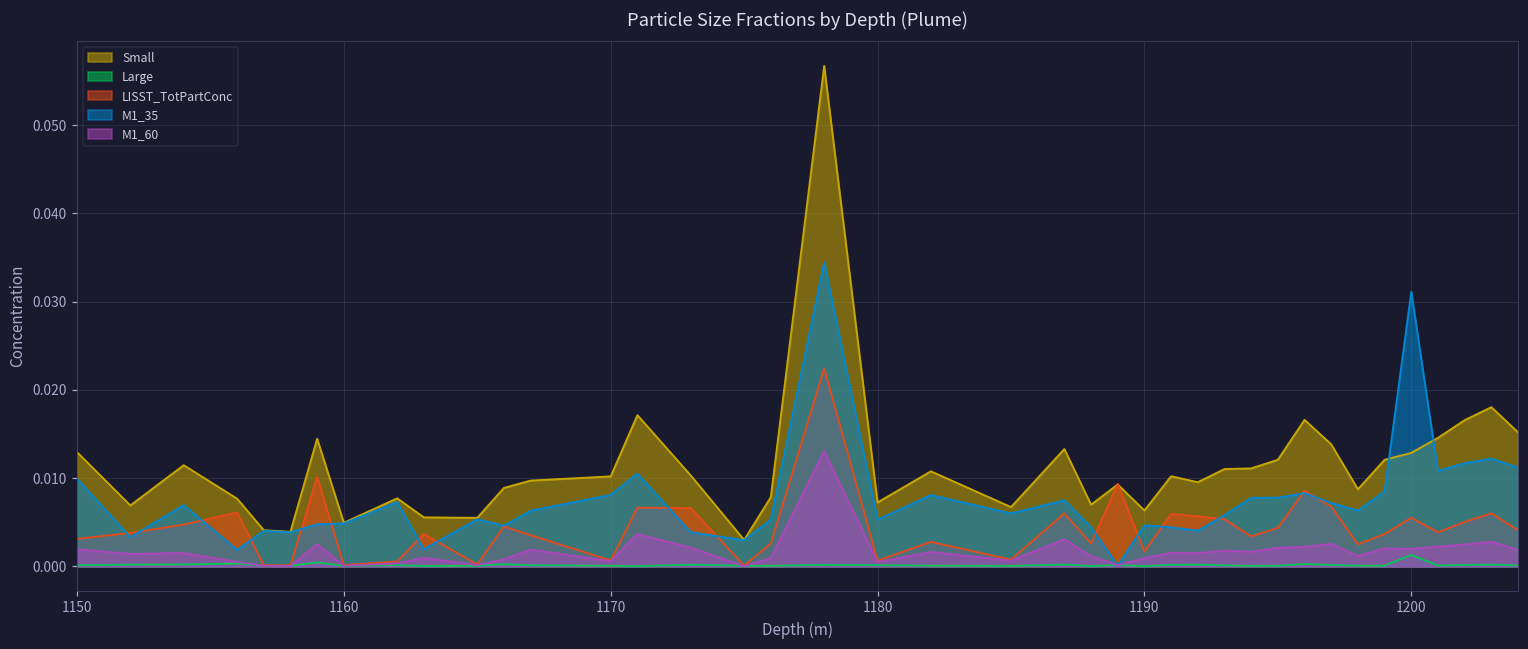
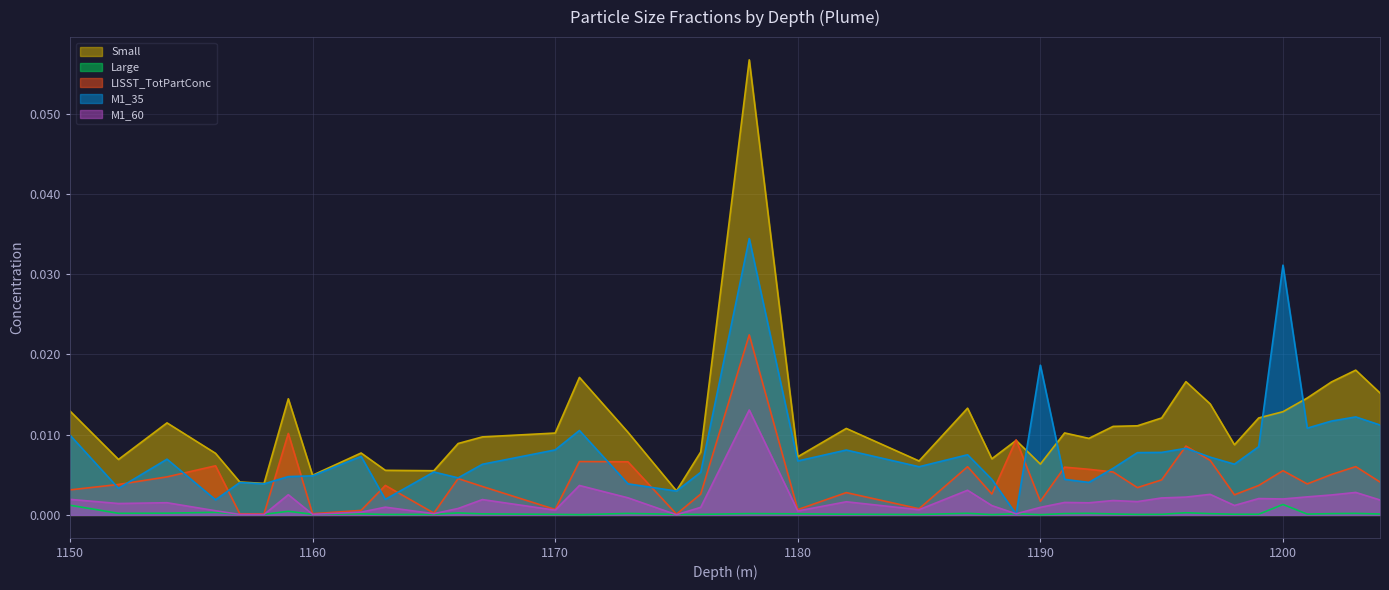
Large, 1150: 0.000 -> 0.001
M1_35, 1180: 0.005 -> 0.007
M1_35, 1190: 0.005 -> 0.019
